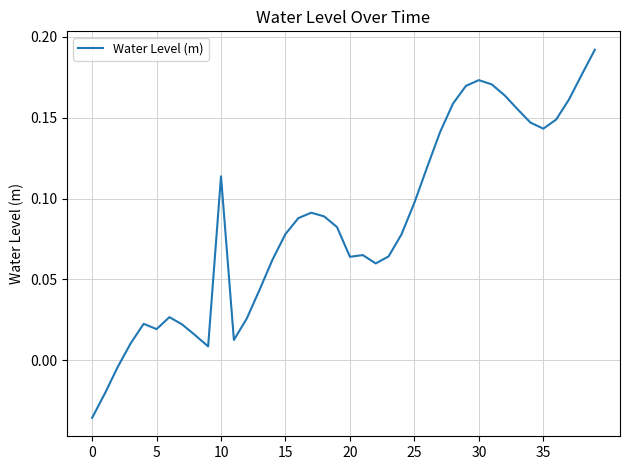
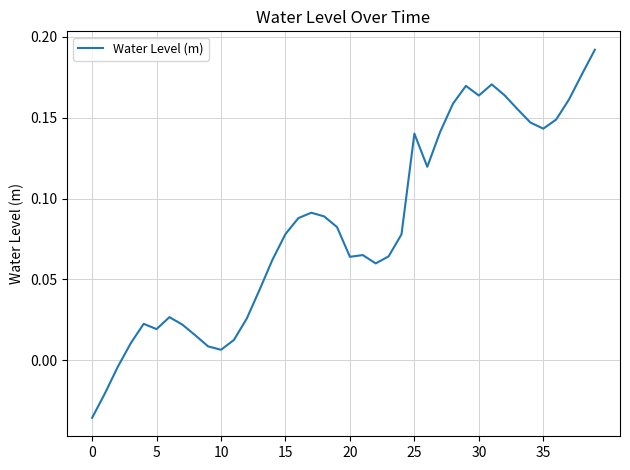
10: 0.114 -> 0.007
25: 0.097 -> 0.140
30: 0.173 -> 0.164
